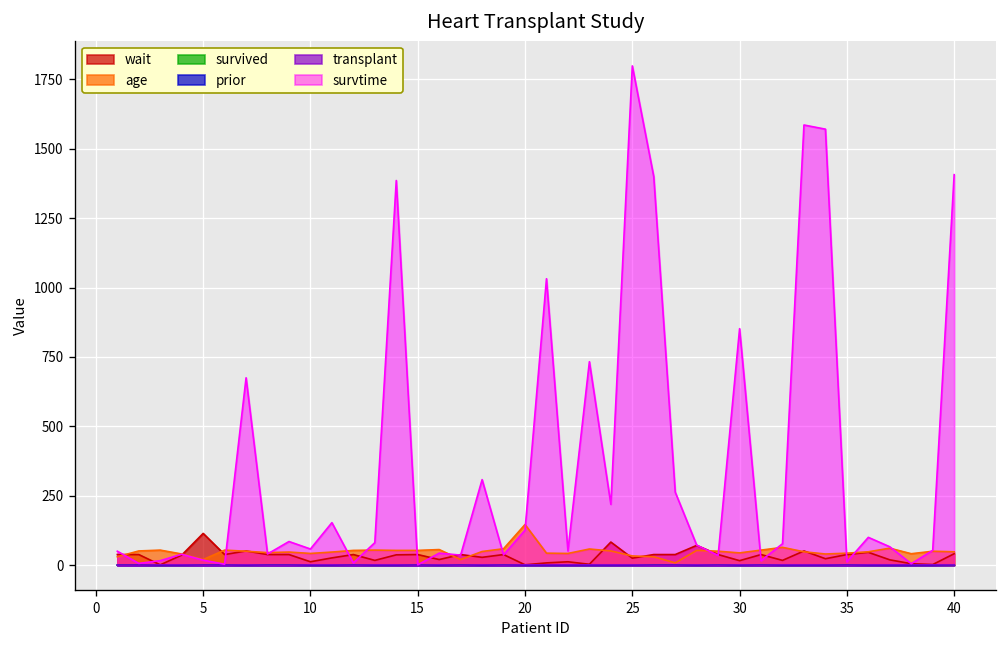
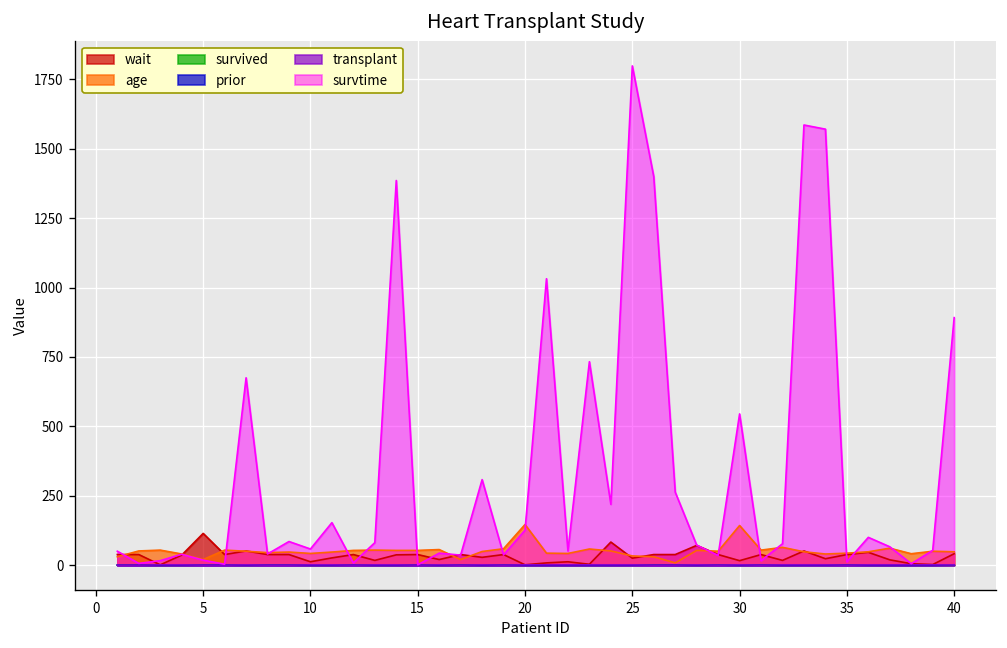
age, 30: 40 -> 140
survtime, 30: 850 -> 540
survtime, 40: 1410 -> 890
